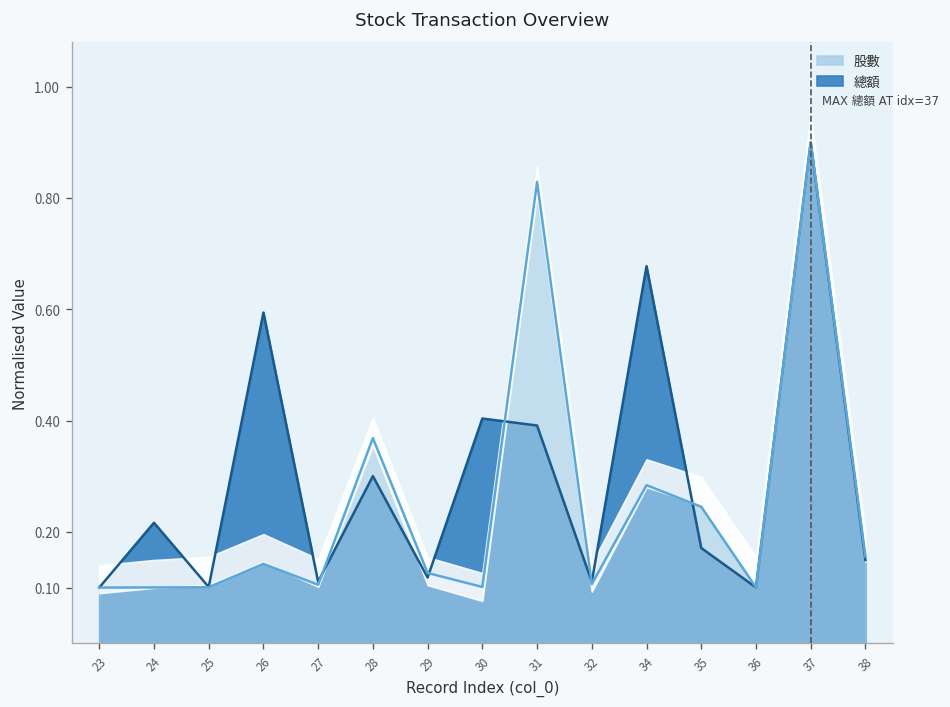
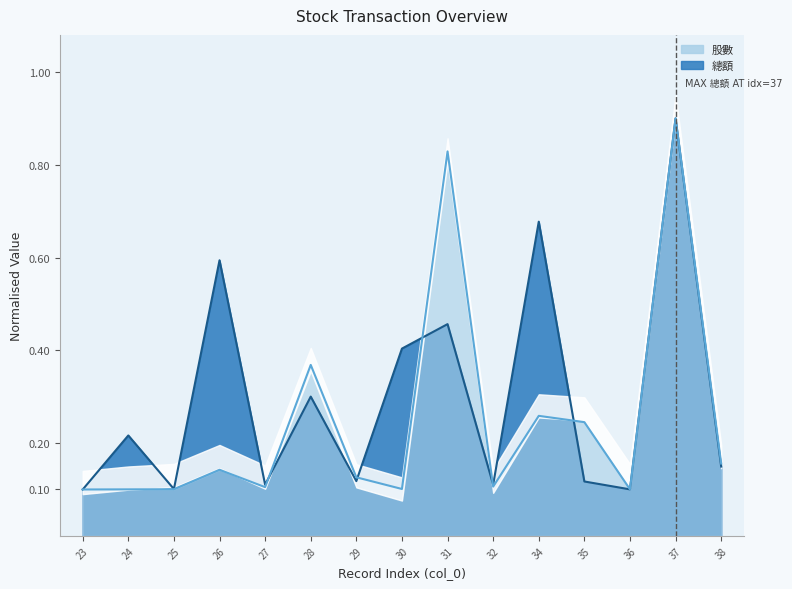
總額, 31: 0.39 -> 0.46
股數, 34: 0.28 -> 0.26
總額, 35: 0.17 -> 0.12
